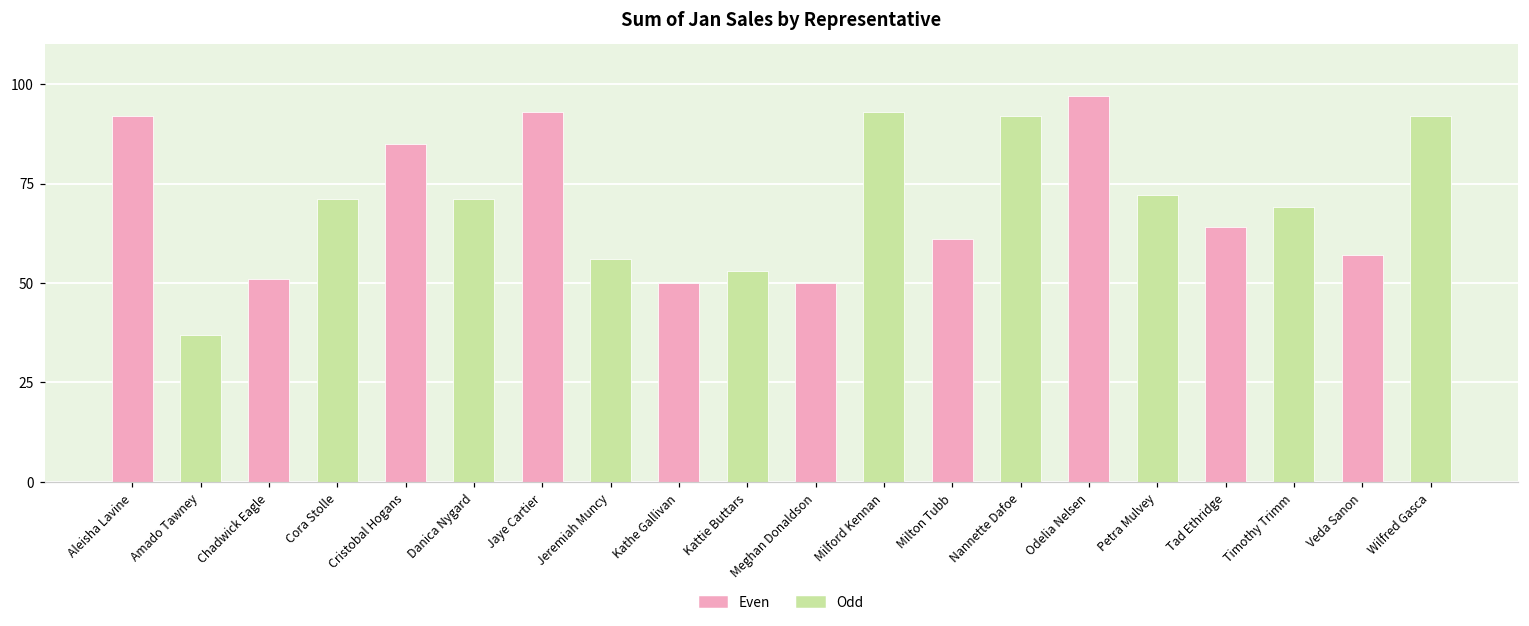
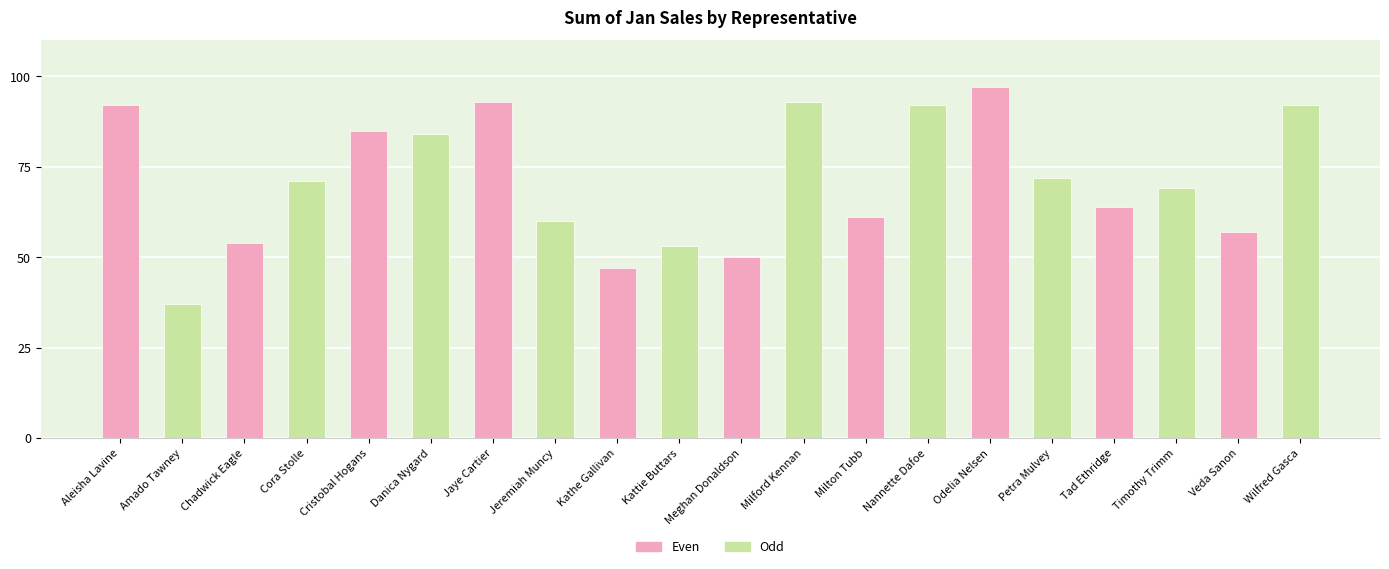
Chadwick Eagle: 51 -> 54
Danica Nygard: 71 -> 84
Jeremiah Muncy: 56 -> 60
Kathe Gallivan: 50 -> 47
